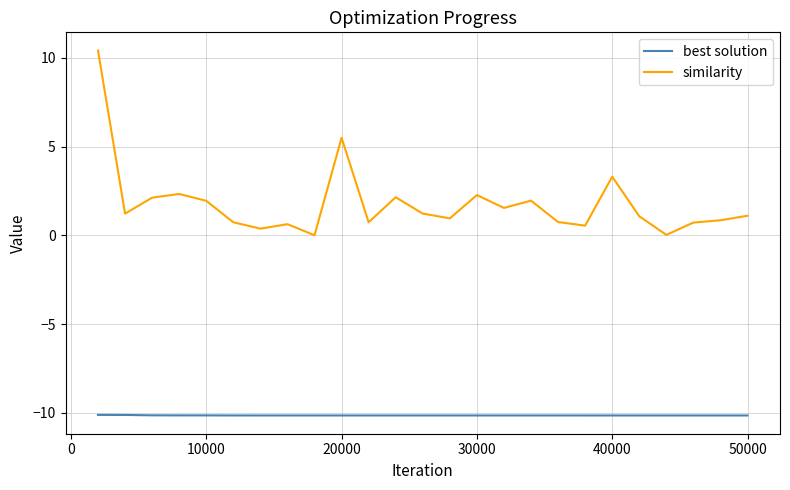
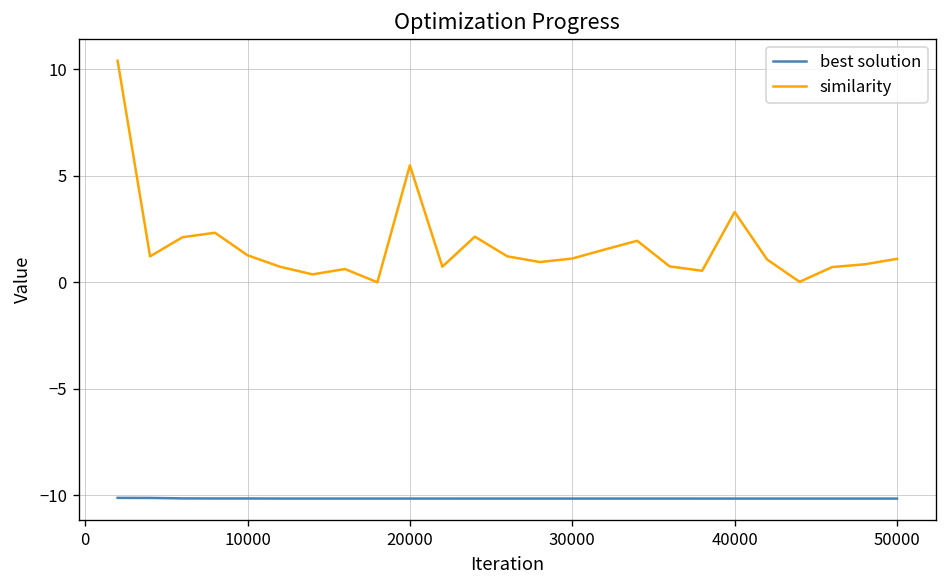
similarity, 10000: 1.9 -> 1.3
similarity, 30000: 2.3 -> 1.1
